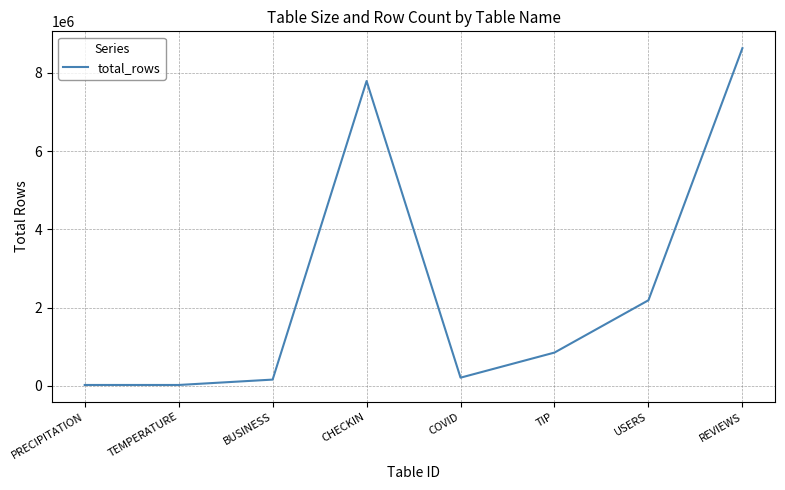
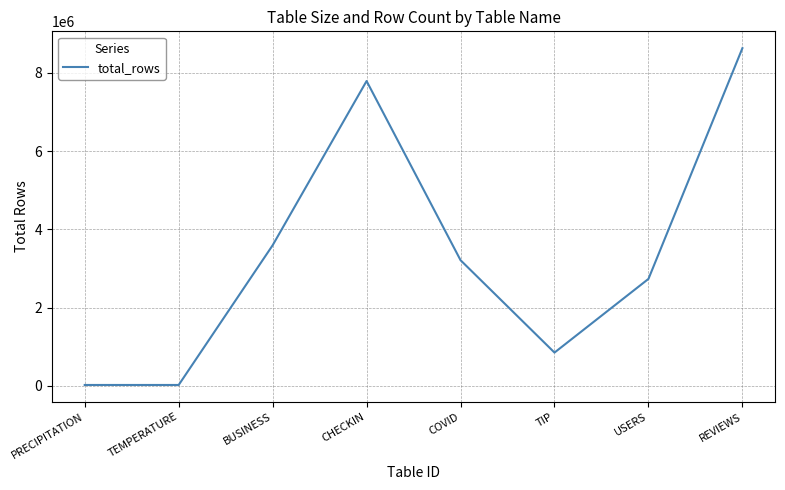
BUSINESS: 200000 -> 3600000
COVID: 200000 -> 3200000
USERS: 2200000 -> 2700000
